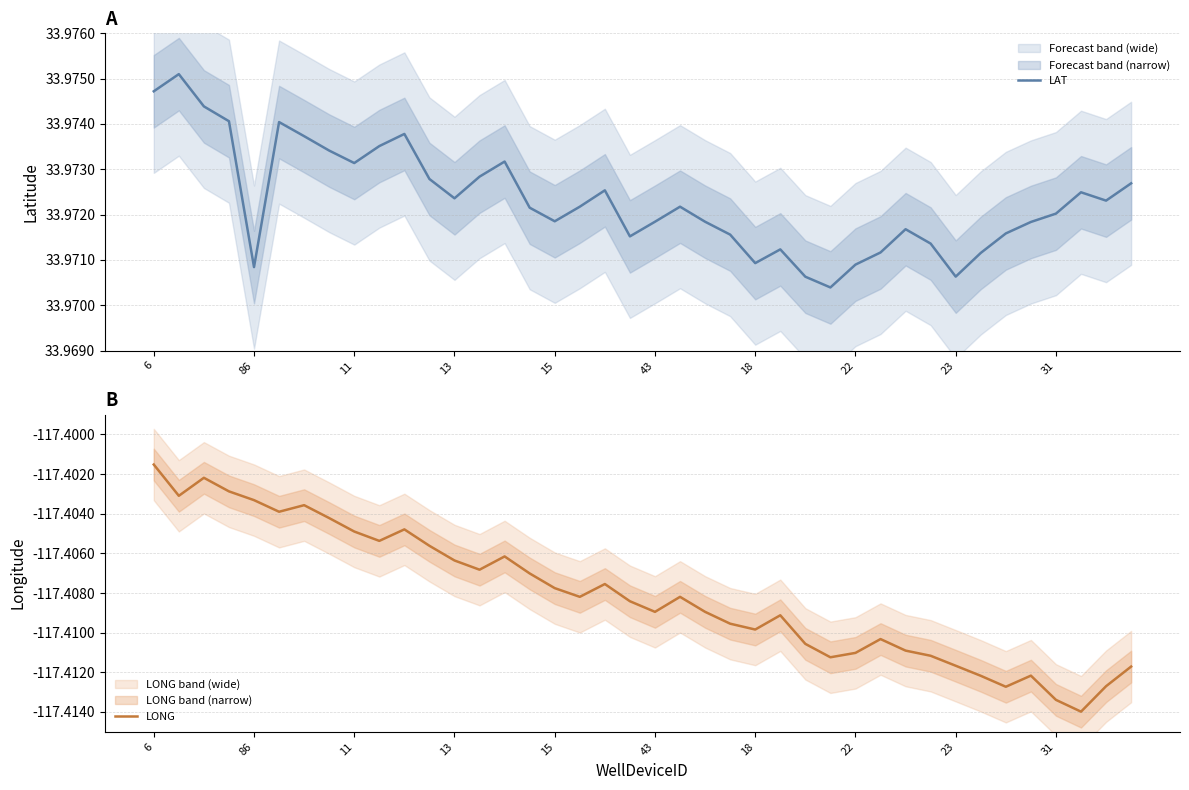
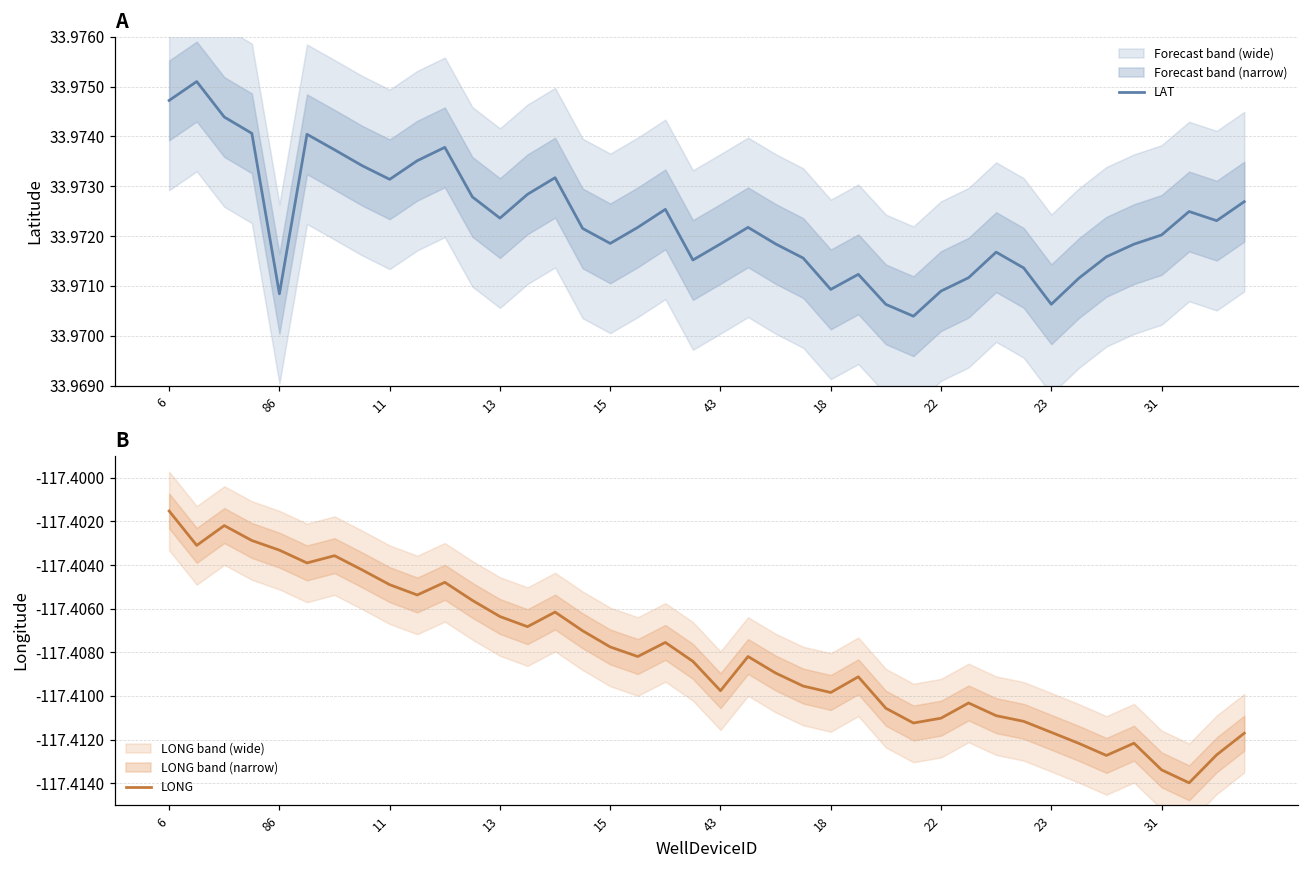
B, LONG, 43: -117.4090 -> -117.4098
